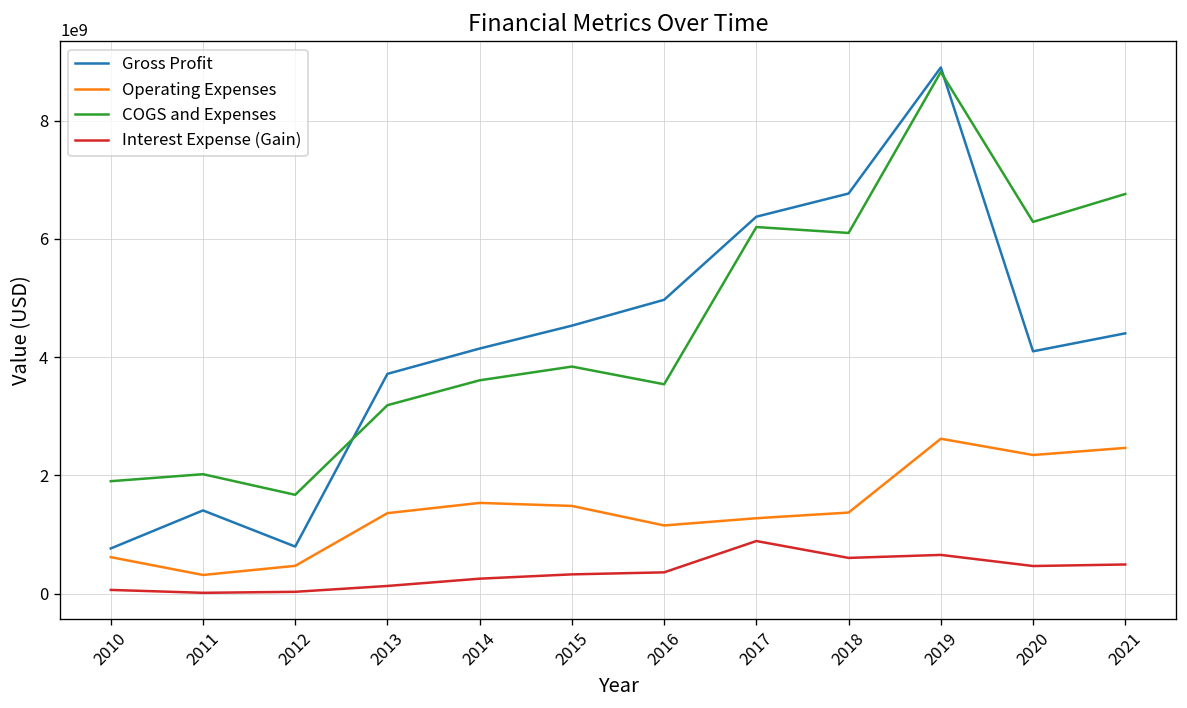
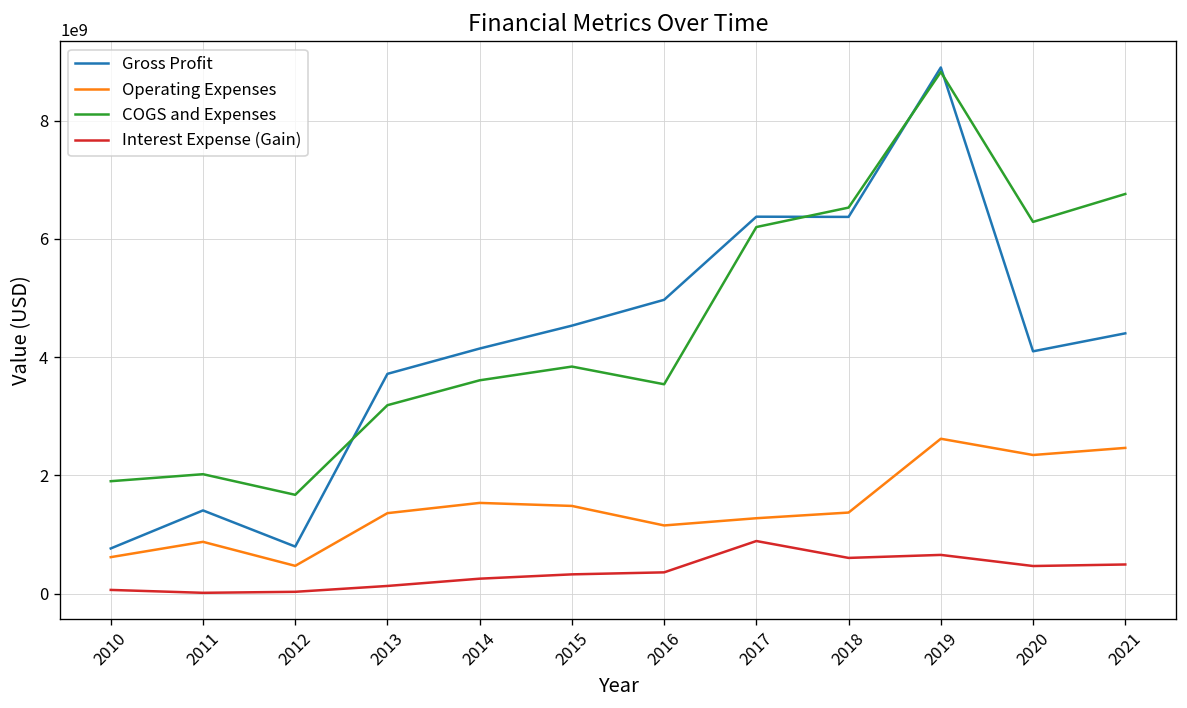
Operating Expenses, 2011: 300000000 -> 900000000
Gross Profit, 2018: 6800000000 -> 6400000000
COGS and Expenses, 2018: 6100000000 -> 6500000000
